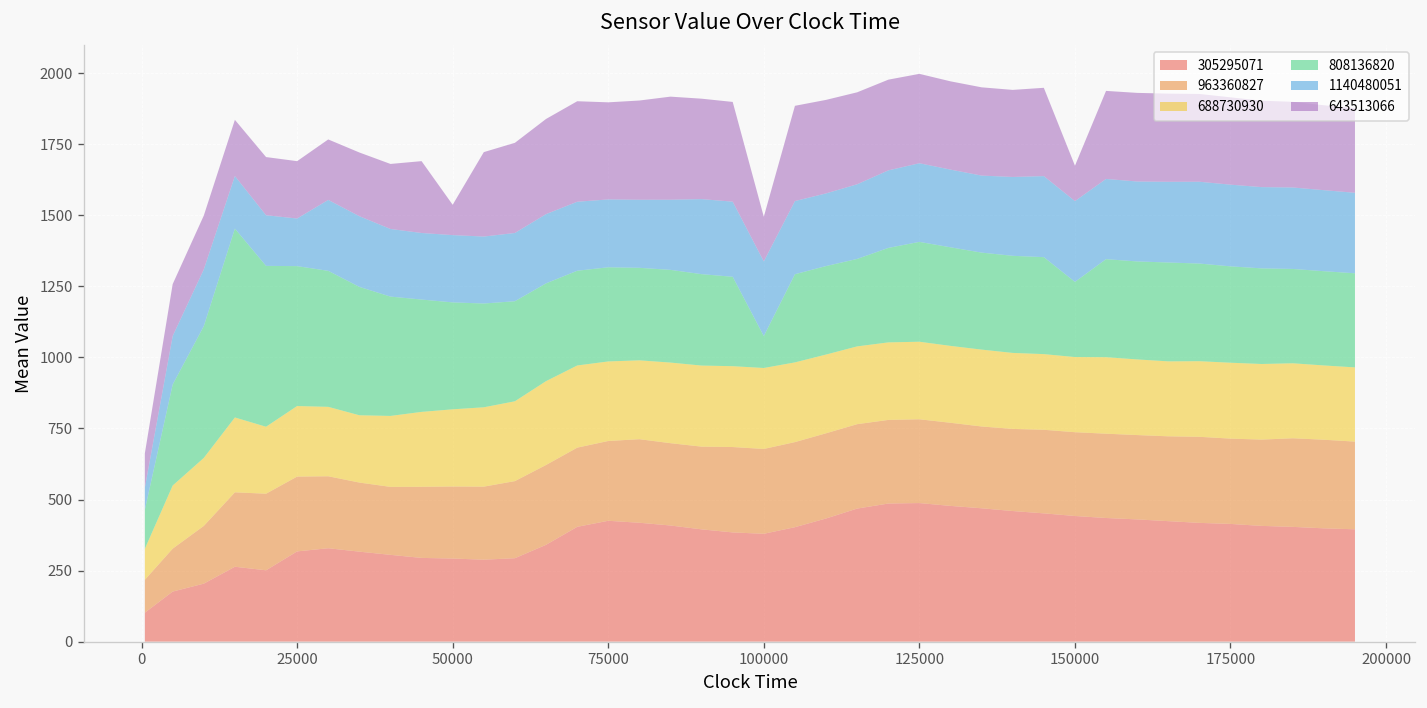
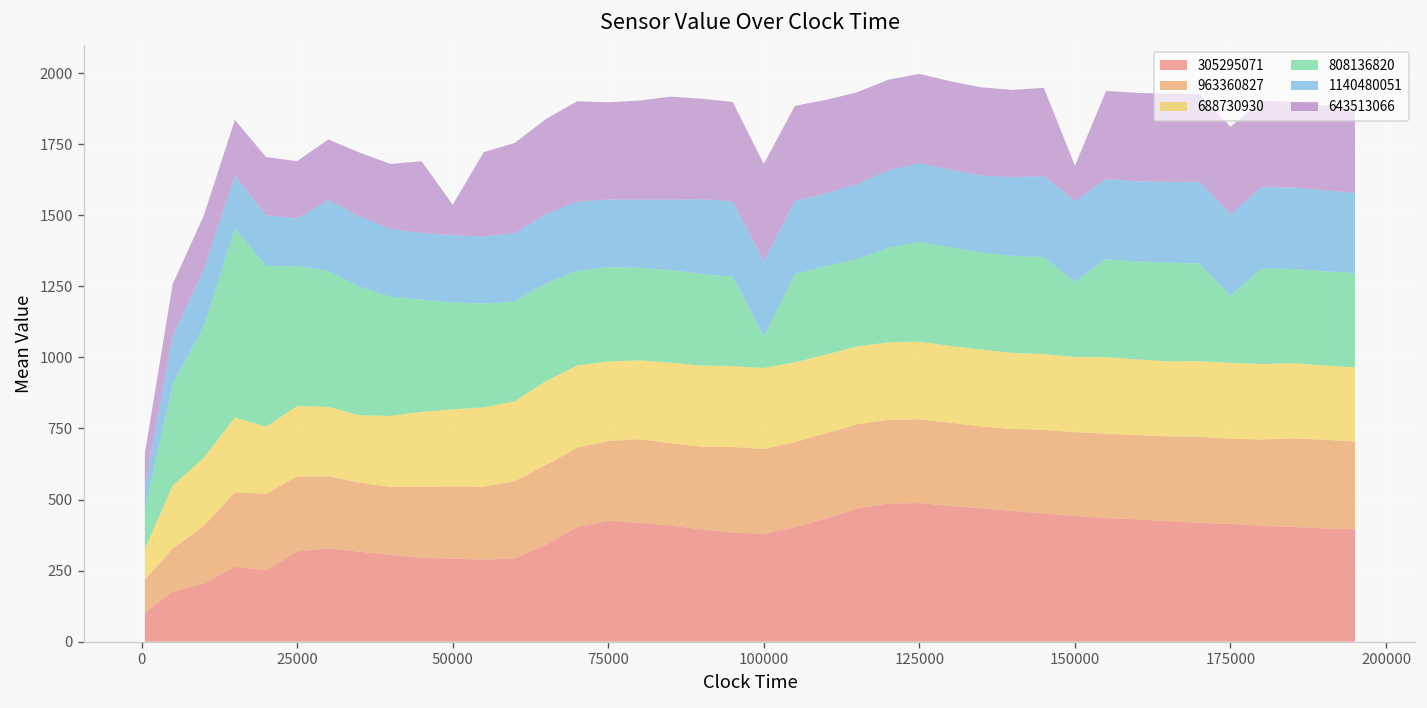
643513066, 100000: 160 -> 340
808136820, 175000: 340 -> 240
